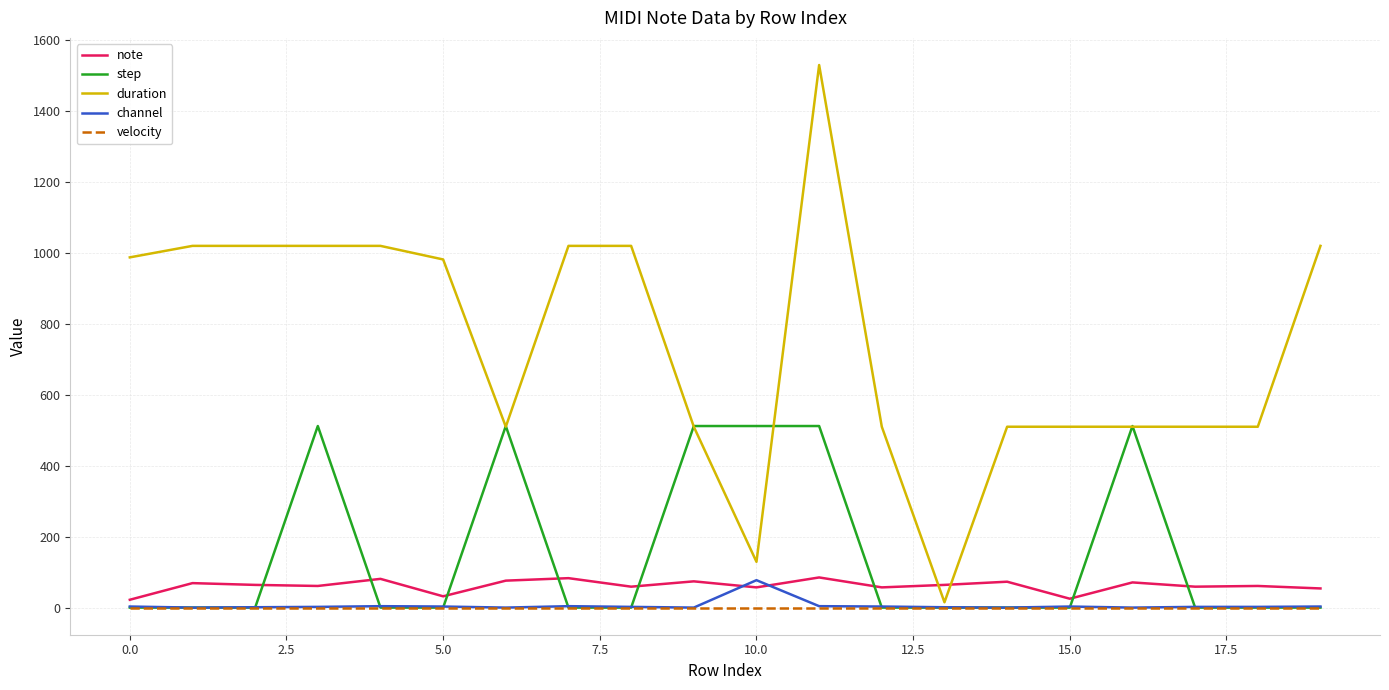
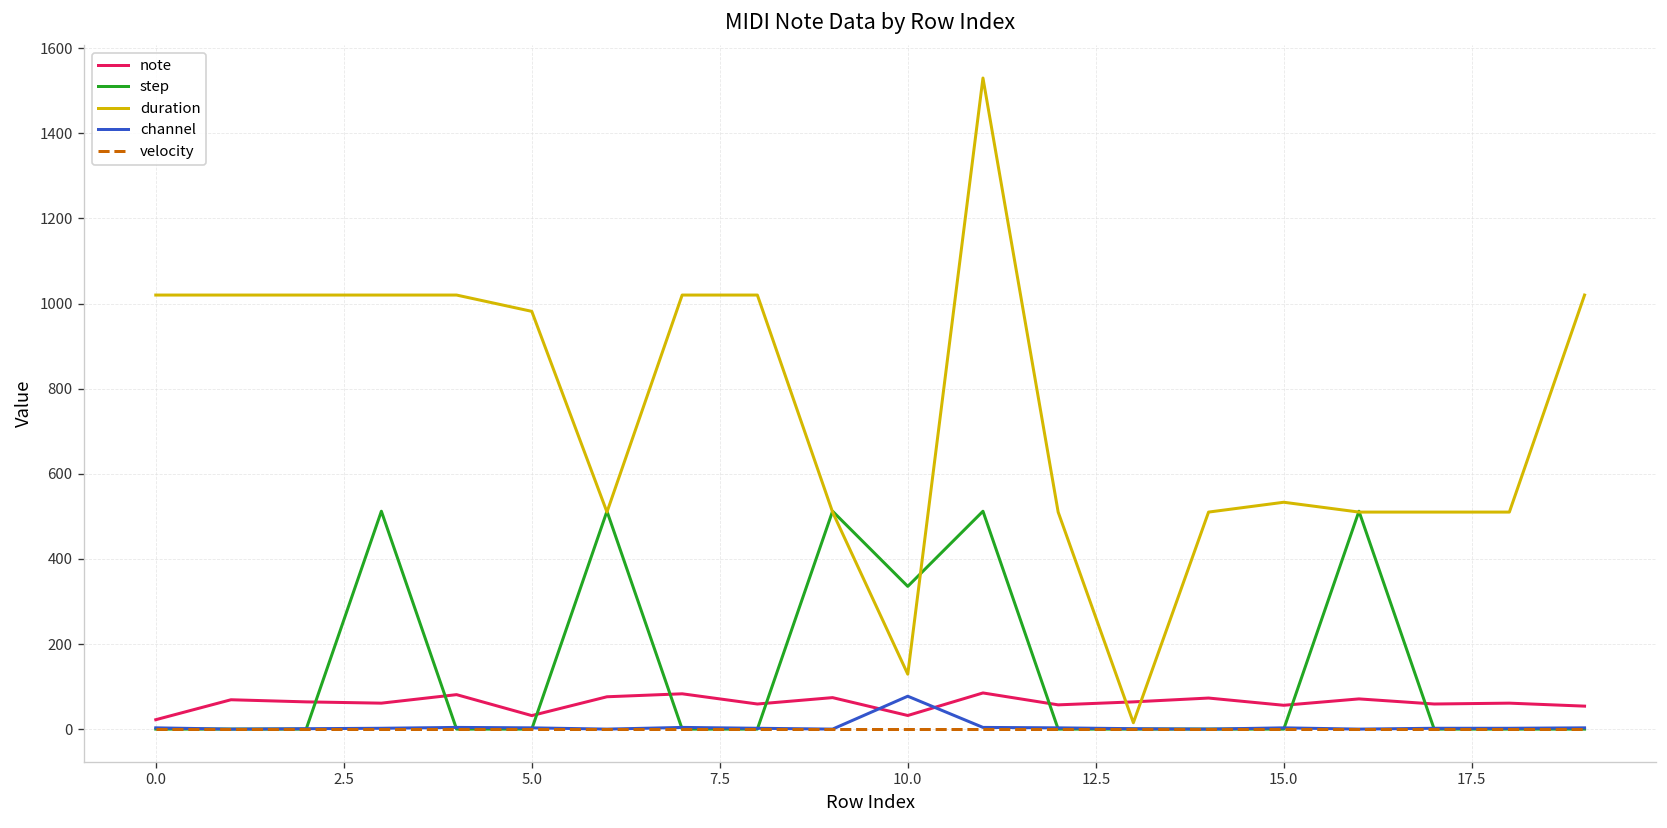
duration, 0.0: 990 -> 1020
note, 10.0: 60 -> 30
step, 10.0: 510 -> 340
note, 15.0: 30 -> 60
duration, 15.0: 510 -> 530
